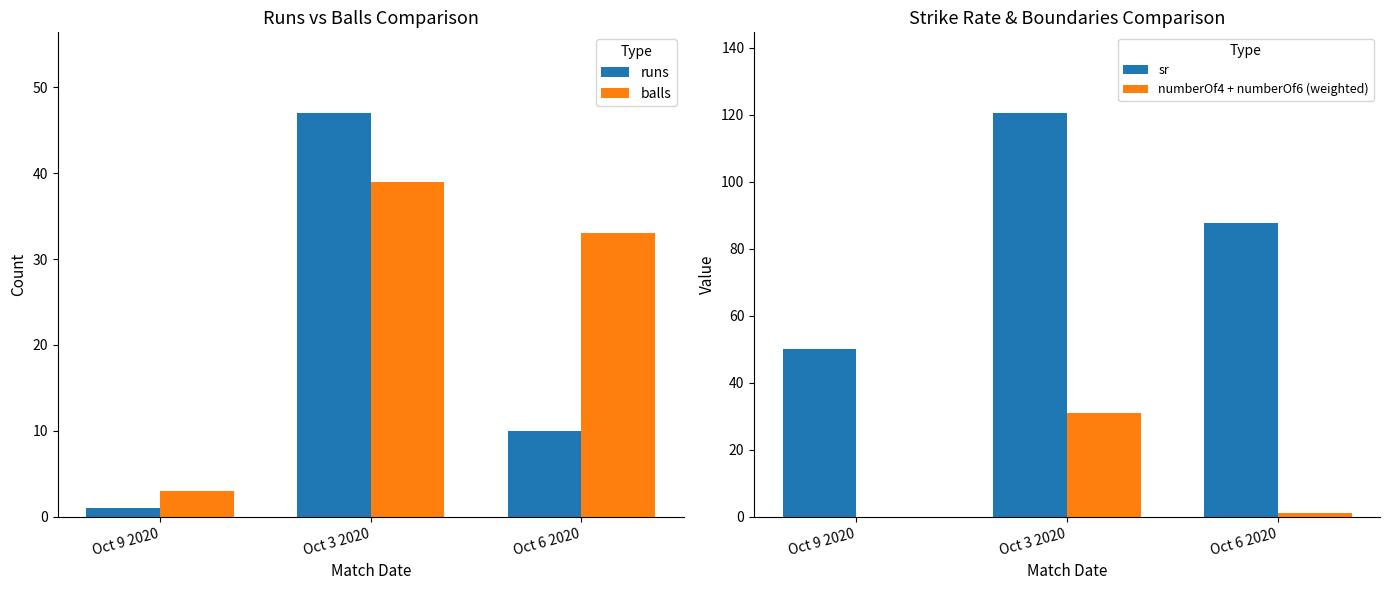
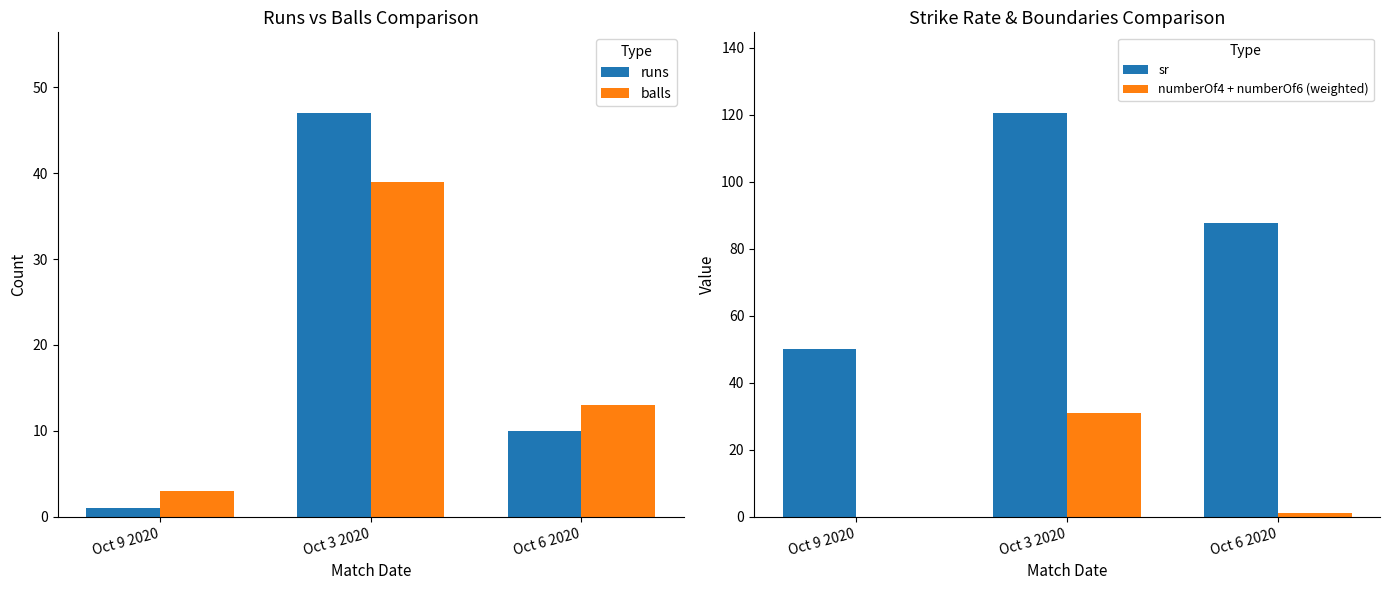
Runs vs Balls Comparison, balls, Oct 6 2020: 33 -> 13
